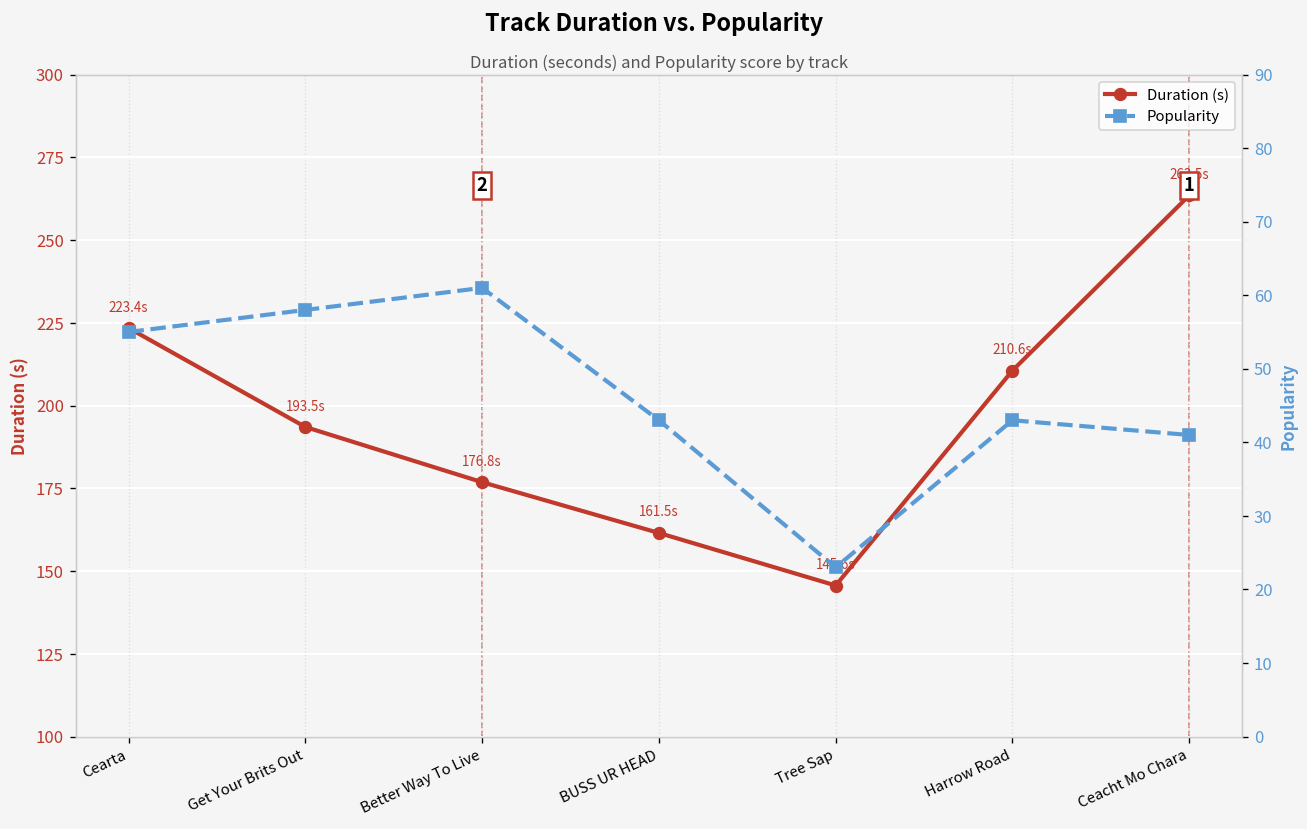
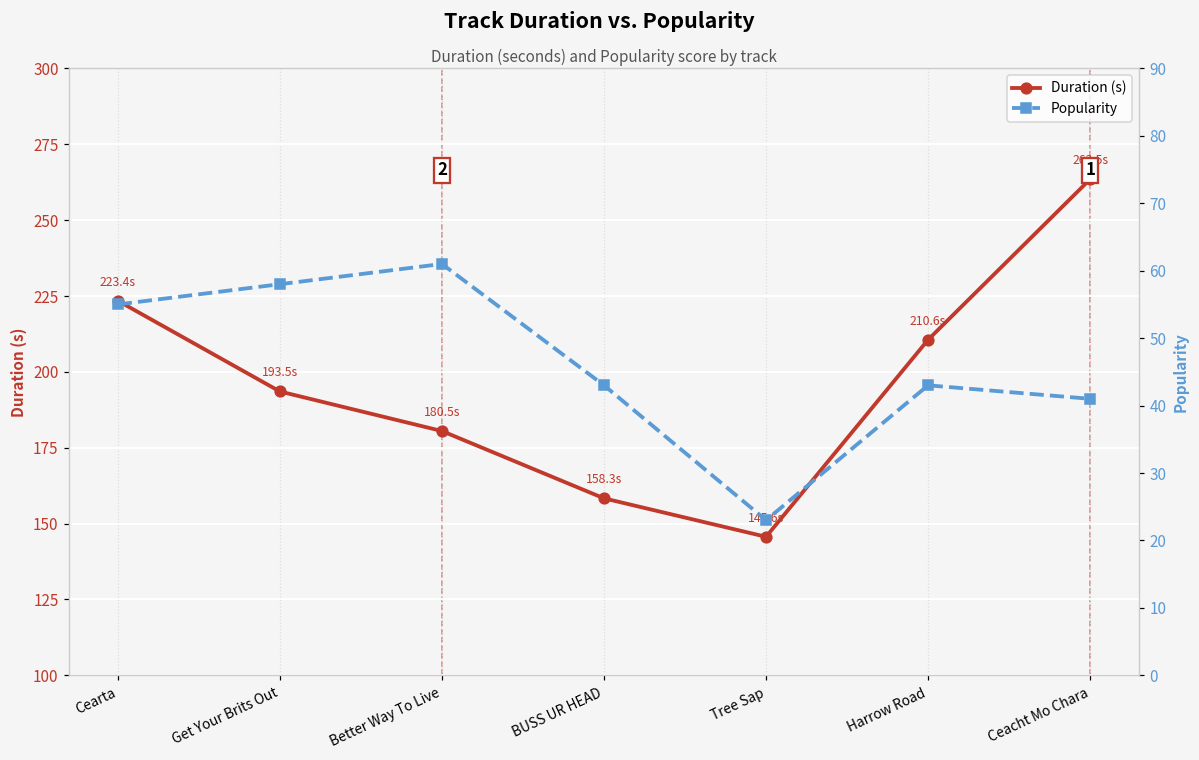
Duration (s), Better Way To Live: 176.8s -> 180.5s
Duration (s), BUSS UR HEAD: 161.5s -> 158.3s
